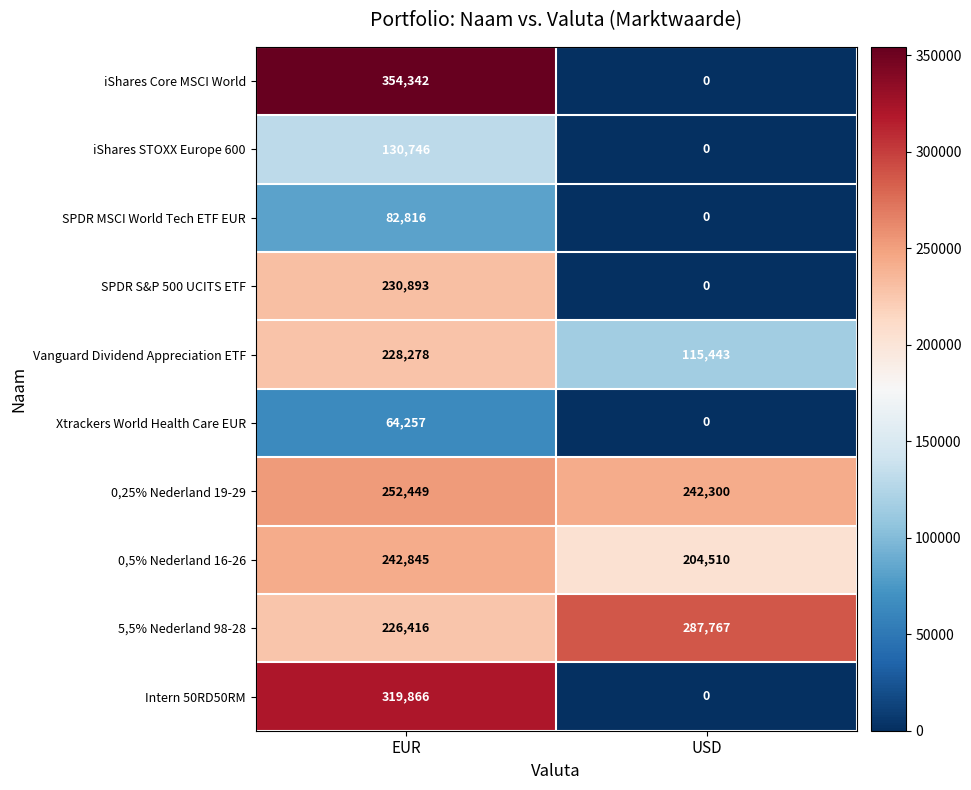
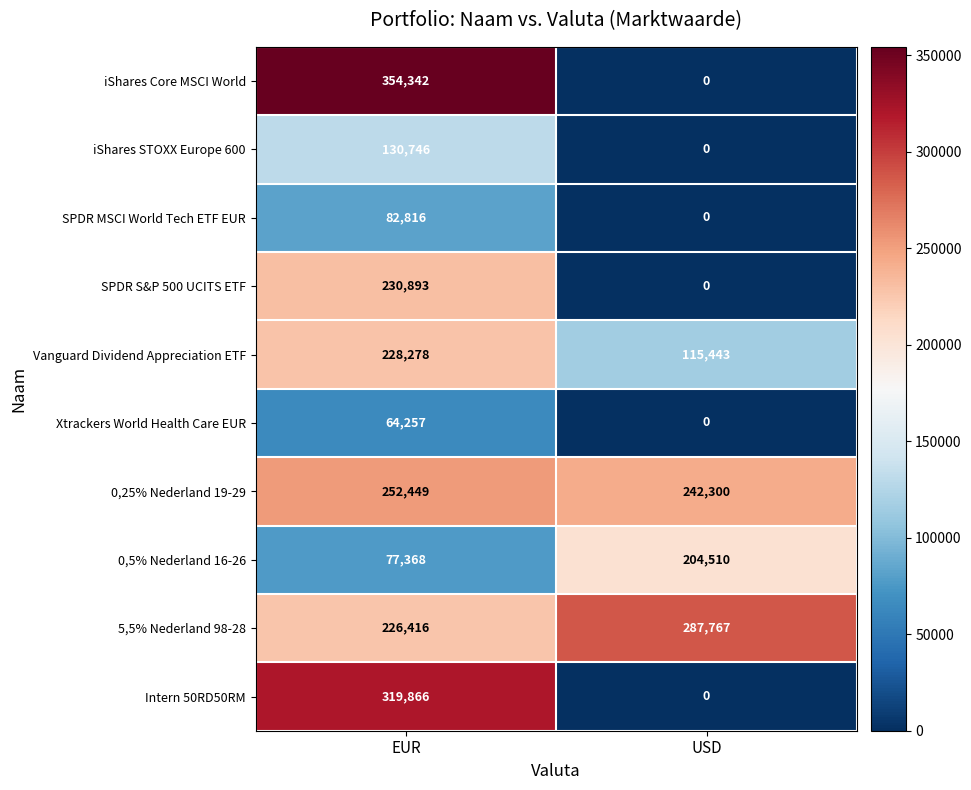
0,5% Nederland 16-26, EUR: 242,845 -> 77,368
